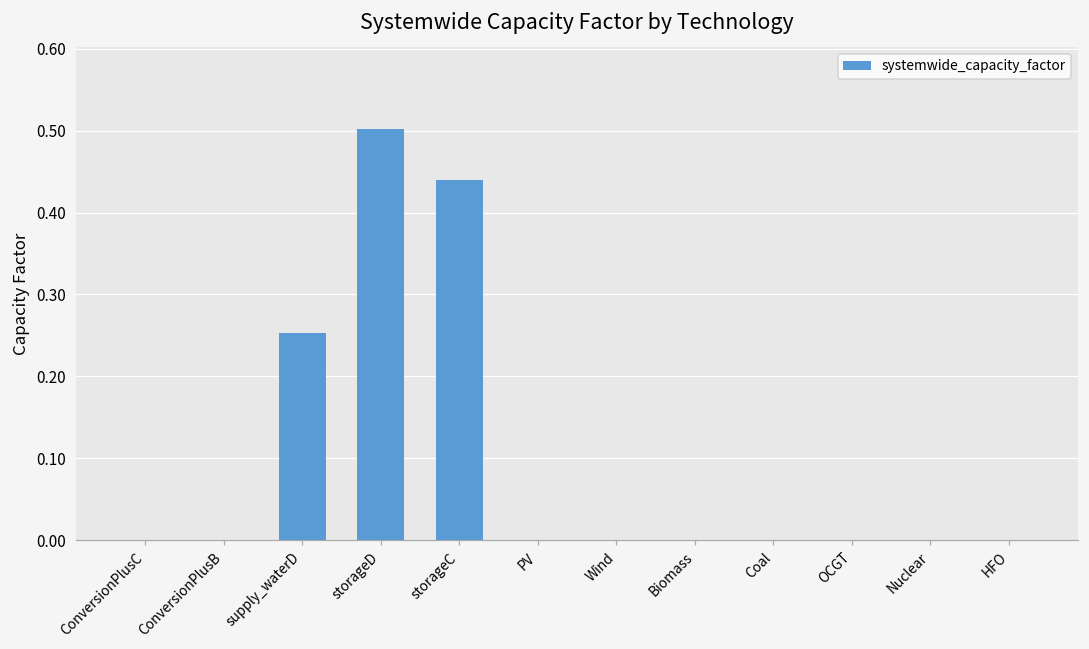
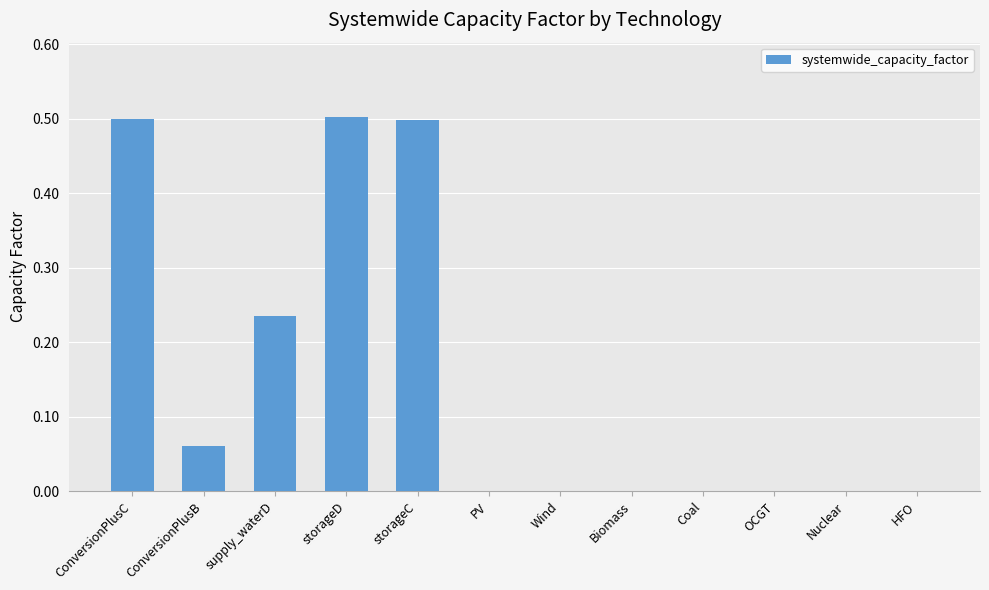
ConversionPlusC: 0.00 -> 0.50
ConversionPlusB: 0.00 -> 0.06
supply_waterD: 0.25 -> 0.24
storageC: 0.44 -> 0.50
